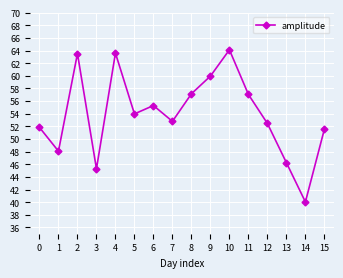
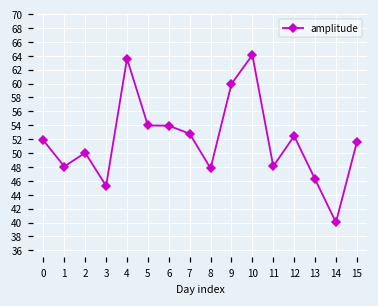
2: 64 -> 50
6: 55 -> 54
8: 57 -> 48
11: 57 -> 48
